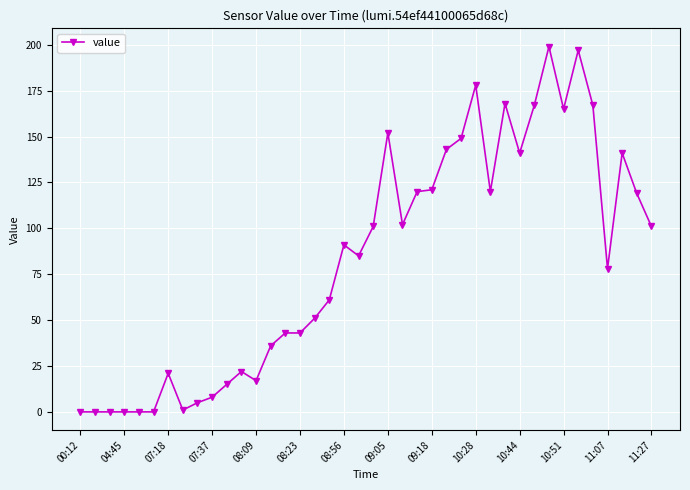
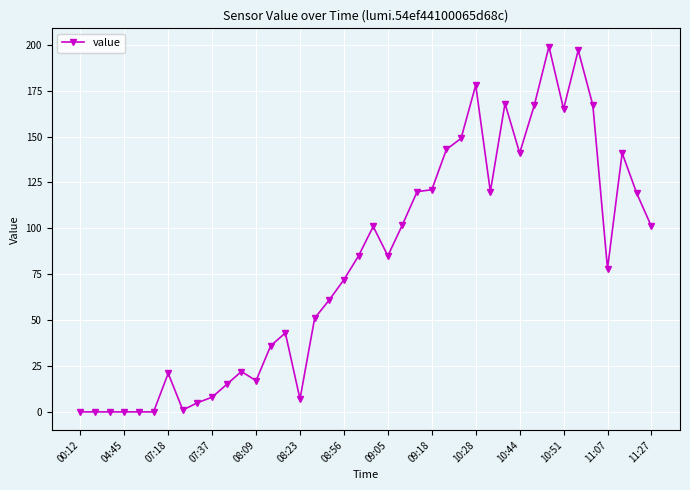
08:23: 43 -> 7
08:56: 91 -> 72
09:05: 152 -> 85
